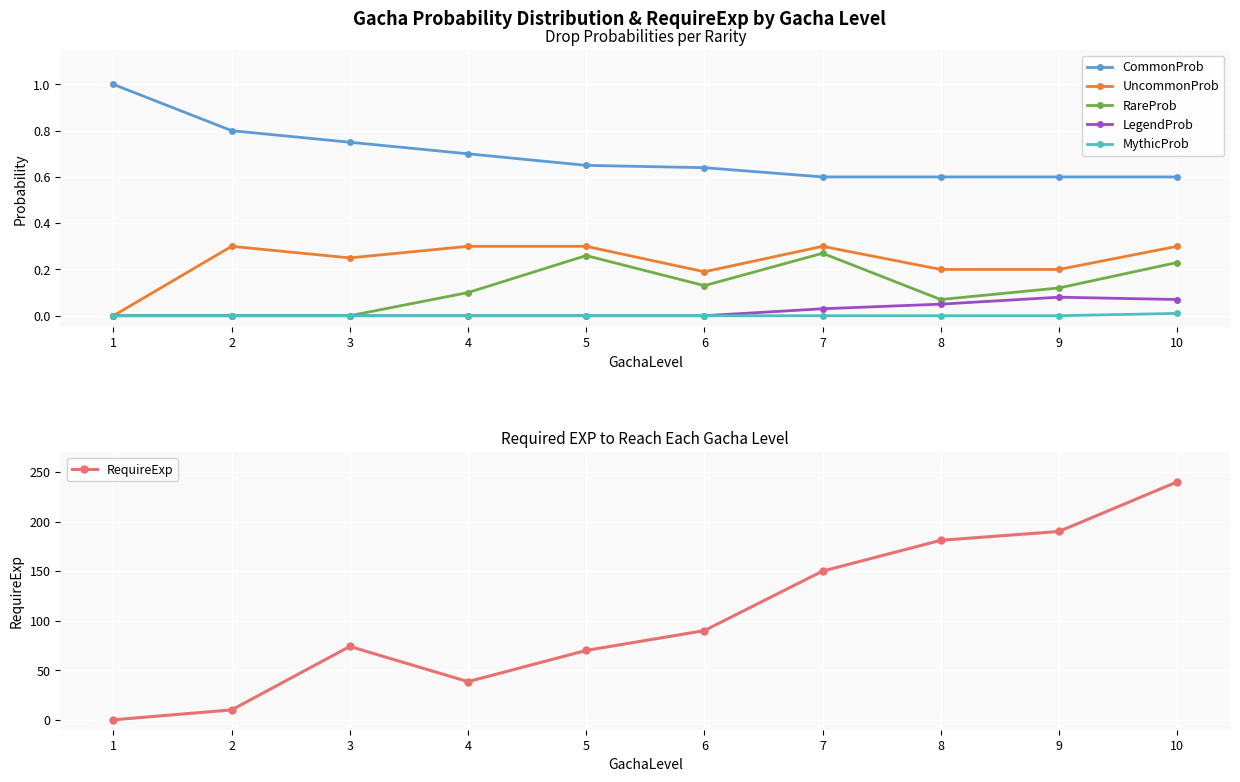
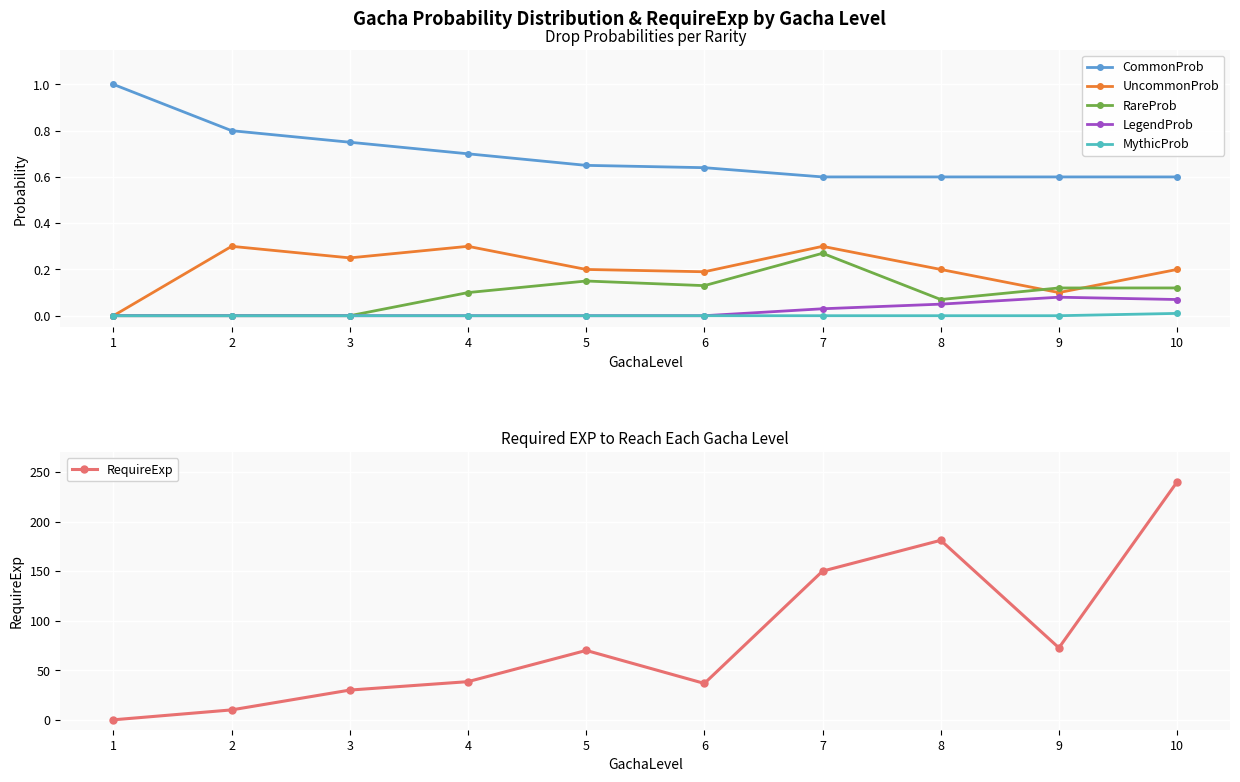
Drop Probabilities per Rarity, UncommonProb, 5: 0.3 -> 0.2
Drop Probabilities per Rarity, RareProb, 5: 0.26 -> 0.15
Drop Probabilities per Rarity, UncommonProb, 9: 0.2 -> 0.1
Drop Probabilities per Rarity, UncommonProb, 10: 0.3 -> 0.2
Drop Probabilities per Rarity, RareProb, 10: 0.23 -> 0.12
Required EXP to Reach Each Gacha Level, 3: 70 -> 30
Required EXP to Reach Each Gacha Level, 6: 90 -> 40
Required EXP to Reach Each Gacha Level, 9: 190 -> 70
